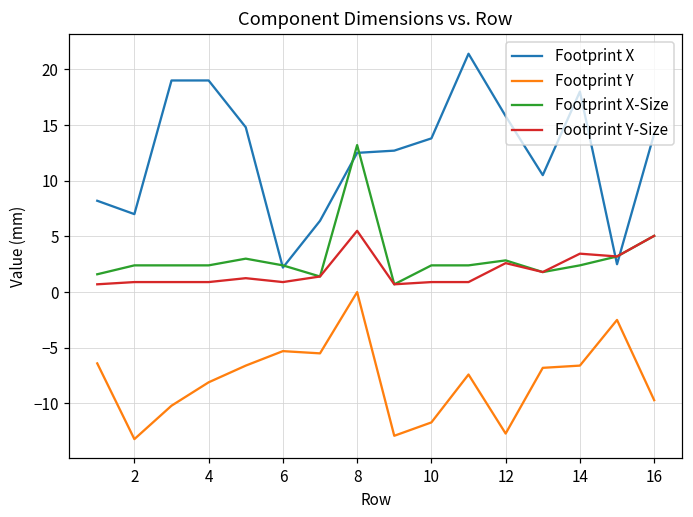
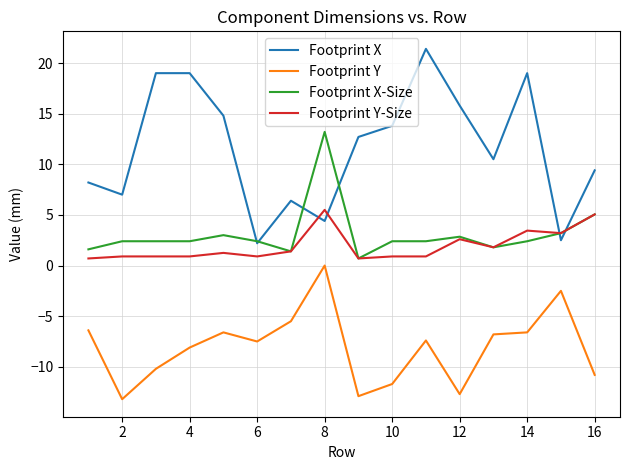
Footprint Y, 6: -5.3 -> -7.5
Footprint X, 8: 12.5 -> 4.4
Footprint X, 14: 18 -> 19
Footprint X, 16: 14.2 -> 9.4
Footprint Y, 16: -9.7 -> -10.8
